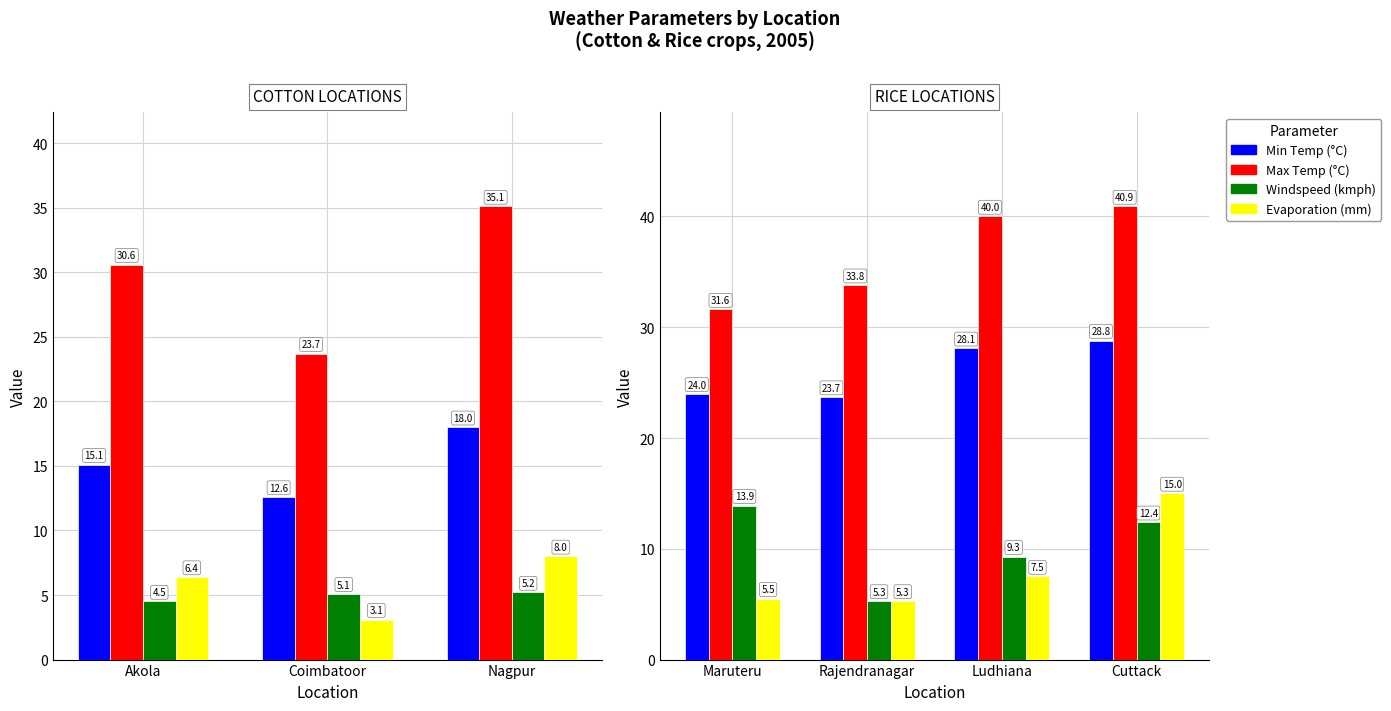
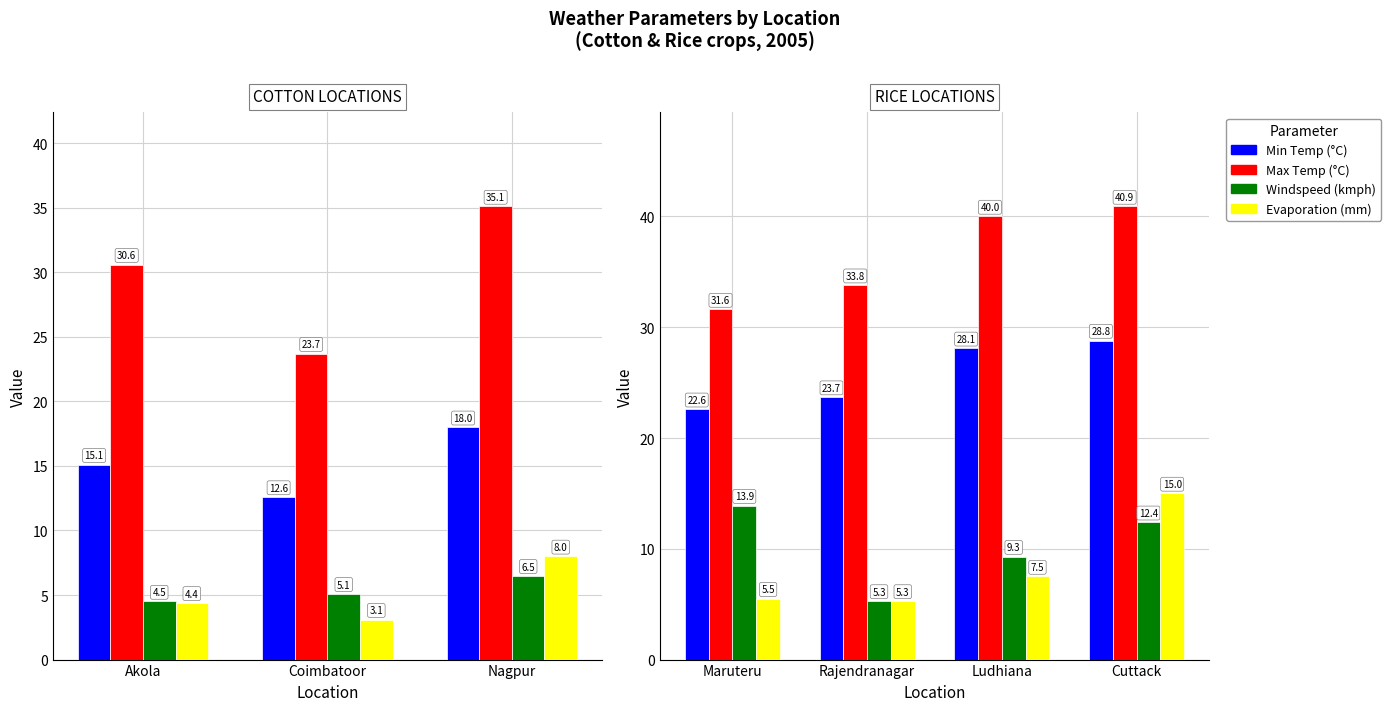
COTTON LOCATIONS, Evaporation (mm), Akola: 6.4 -> 4.4
COTTON LOCATIONS, Windspeed (kmph), Nagpur: 5.2 -> 6.5
RICE LOCATIONS, Min Temp (°C), Maruteru: 24.0 -> 22.6
